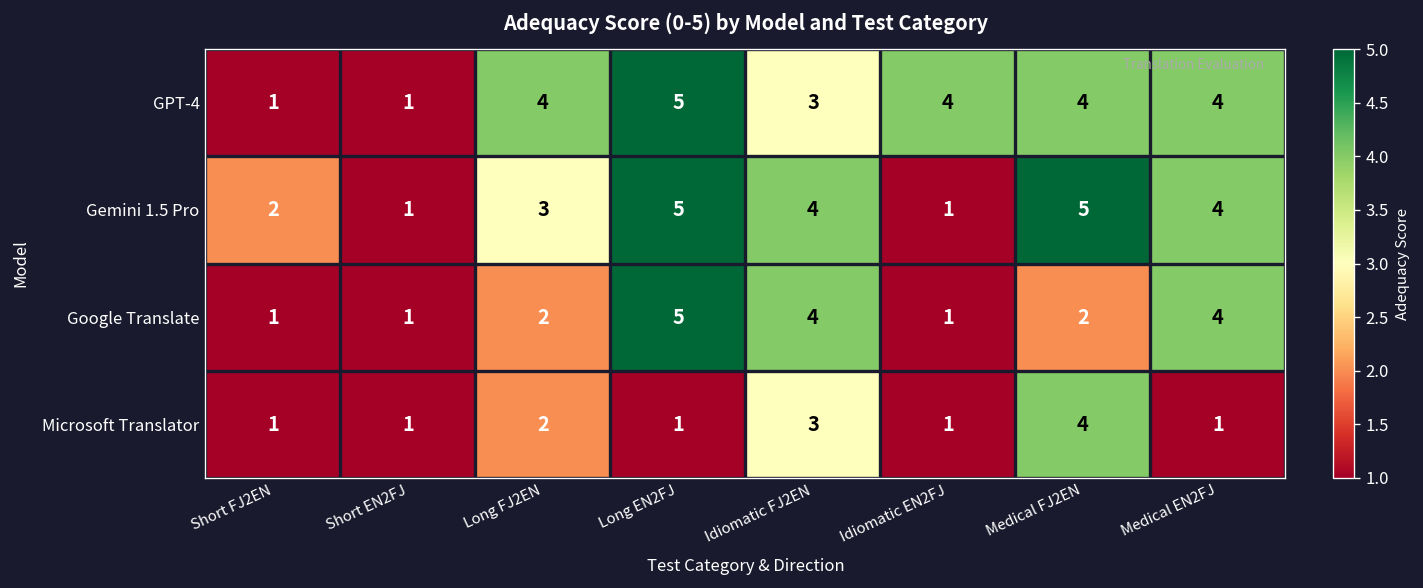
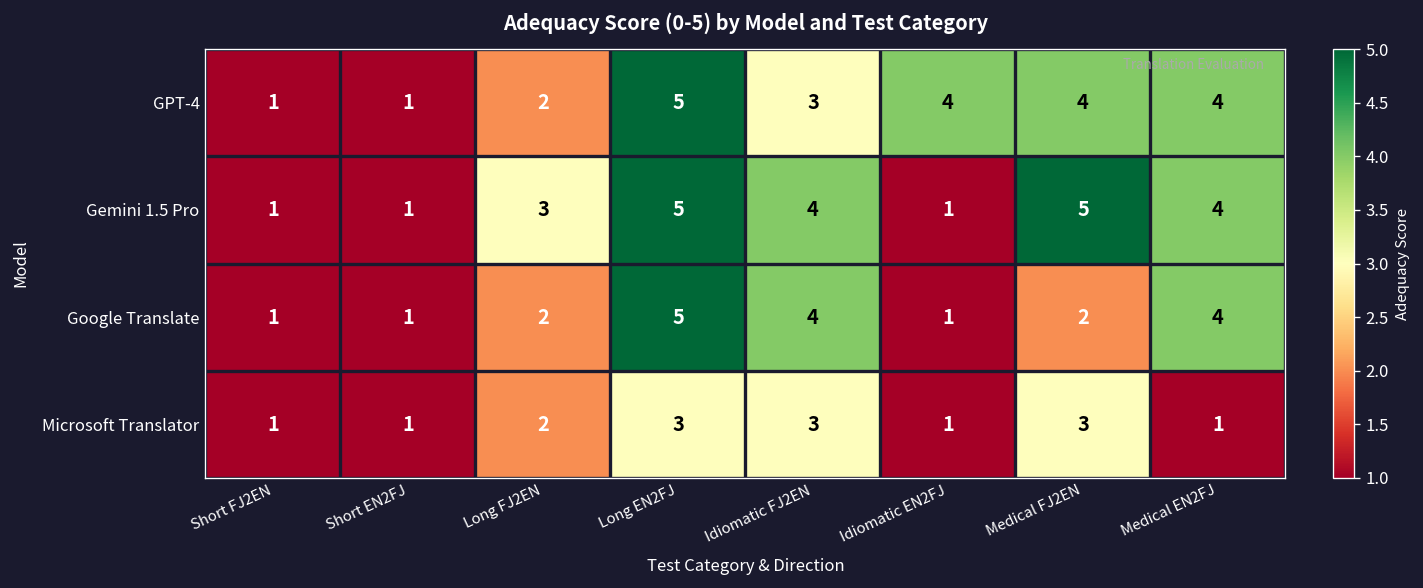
GPT-4, Long FJ2EN: 4 -> 2
Gemini 1.5 Pro, Short FJ2EN: 2 -> 1
Microsoft Translator, Long EN2FJ: 1 -> 3
Microsoft Translator, Medical FJ2EN: 4 -> 3
